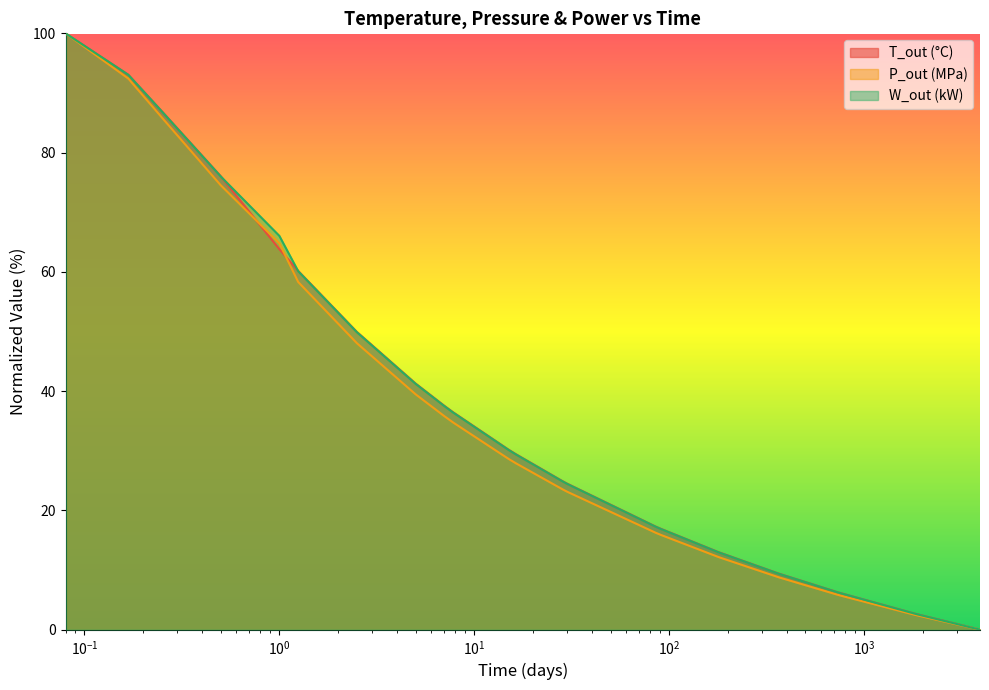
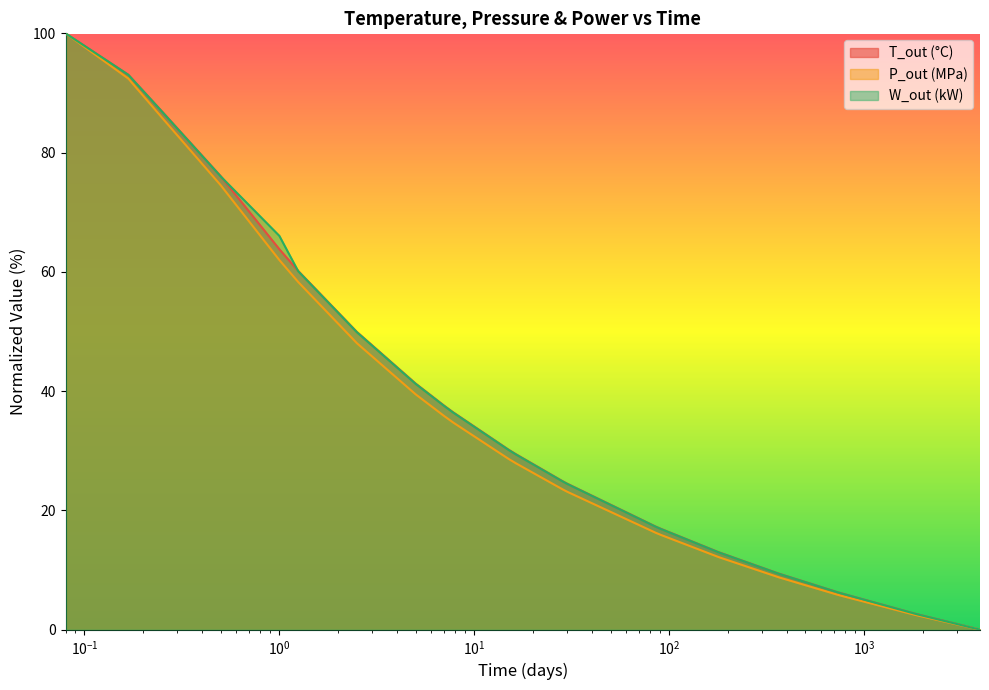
P_out (MPa), 10^0: 65 -> 62
